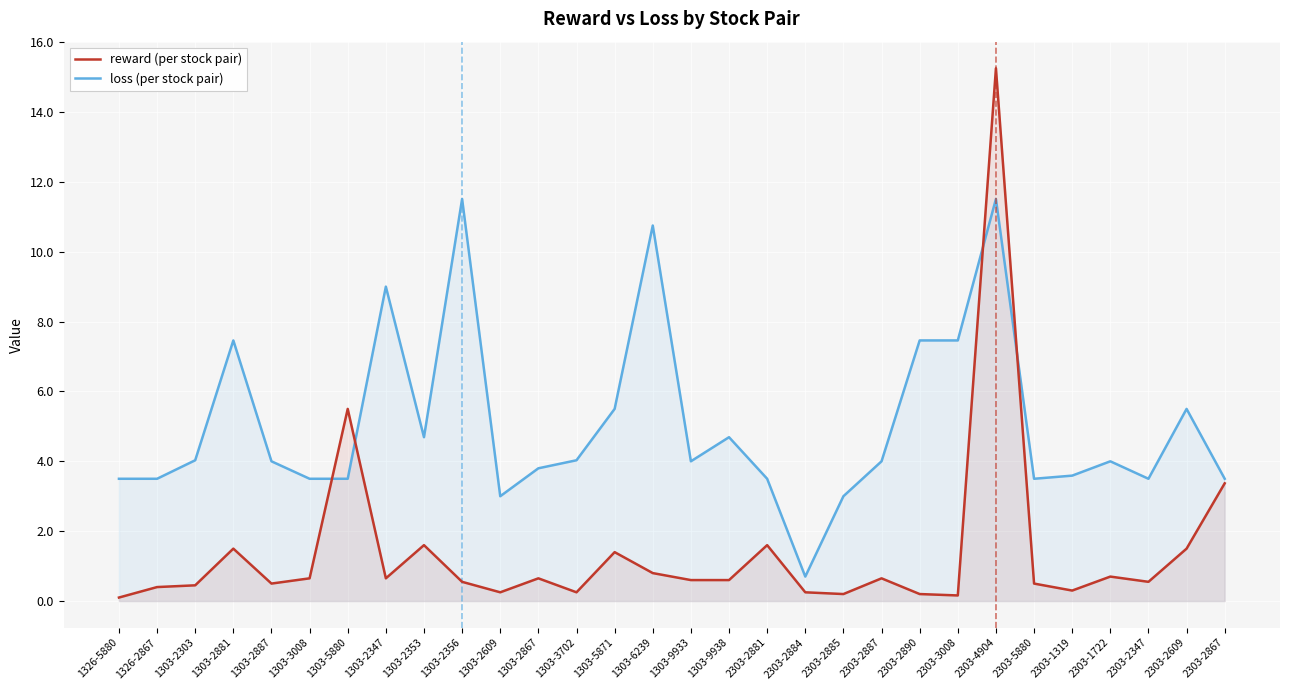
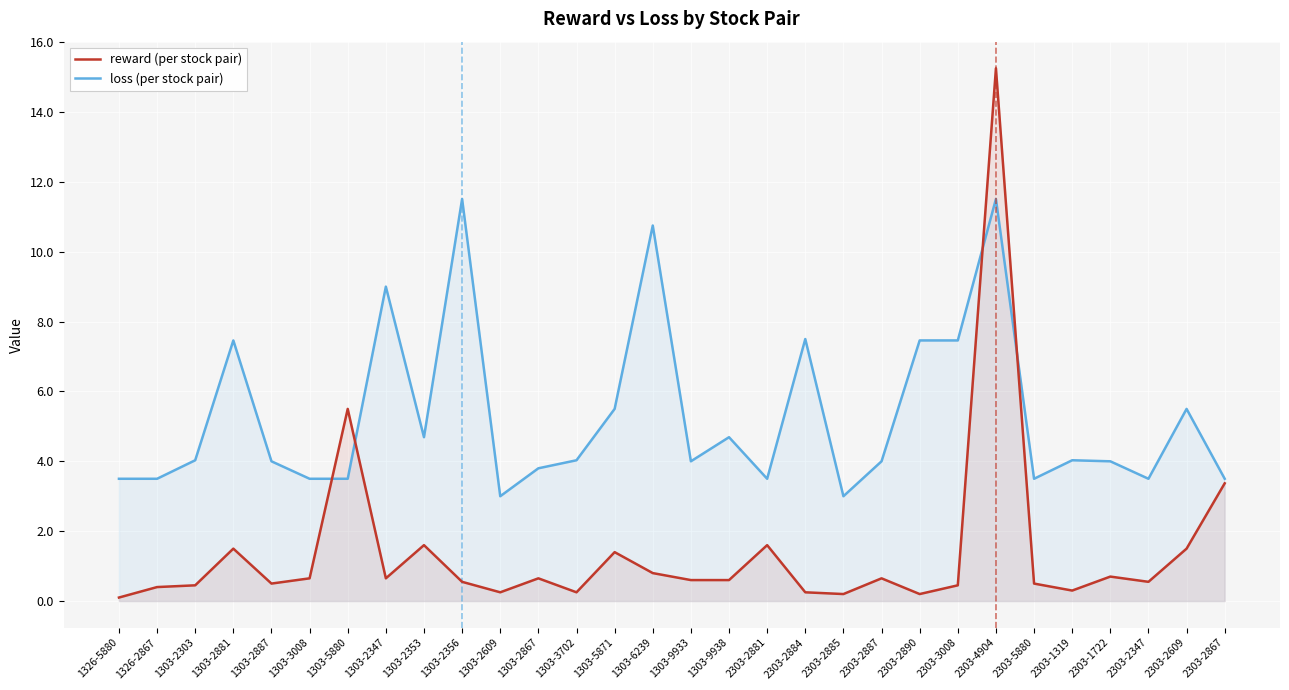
loss (per stock pair), 2303-2884: 0.7 -> 7.5
reward (per stock pair), 2303-3008: 0.2 -> 0.5
loss (per stock pair), 2303-1319: 3.6 -> 4.0
